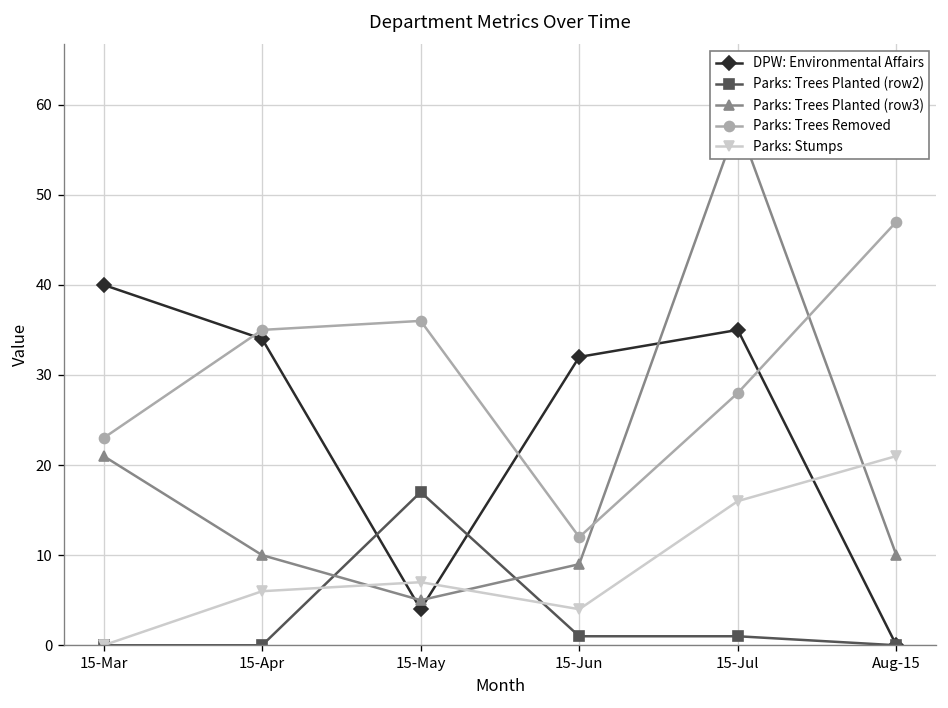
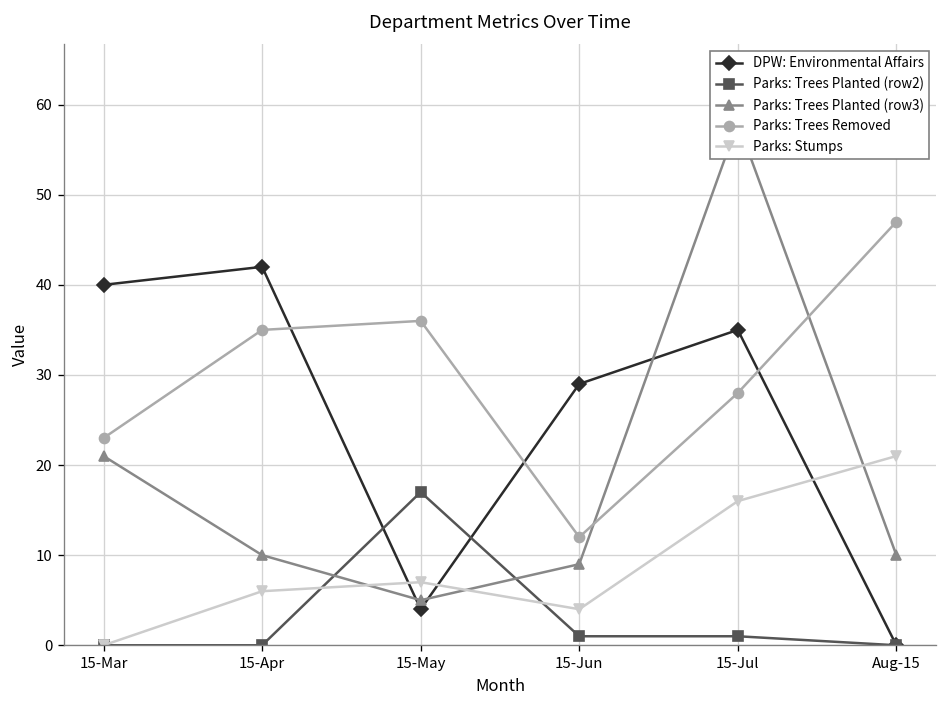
DPW: Environmental Affairs, 15-Apr: 34 -> 42
DPW: Environmental Affairs, 15-Jun: 32 -> 29
